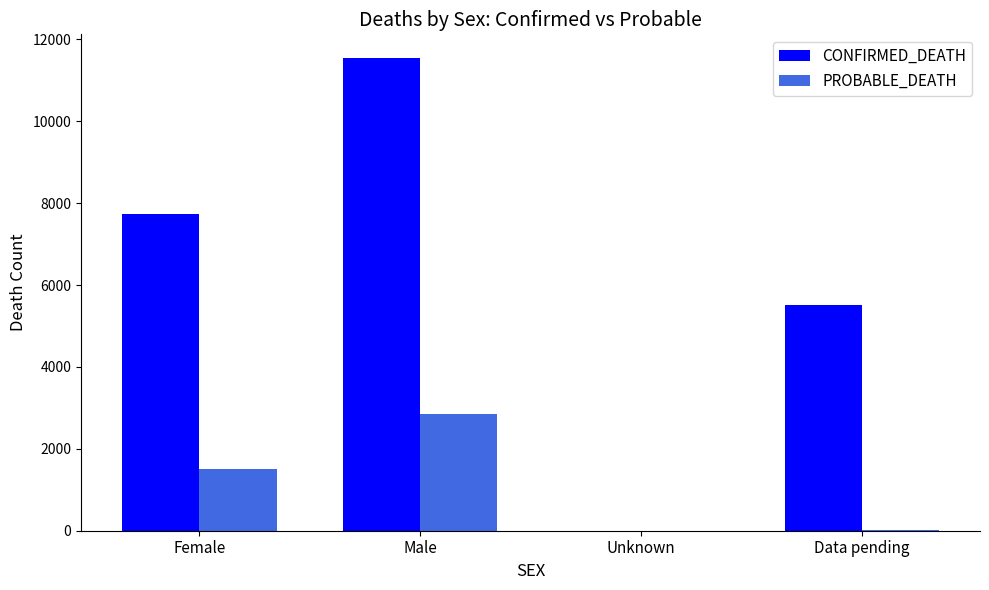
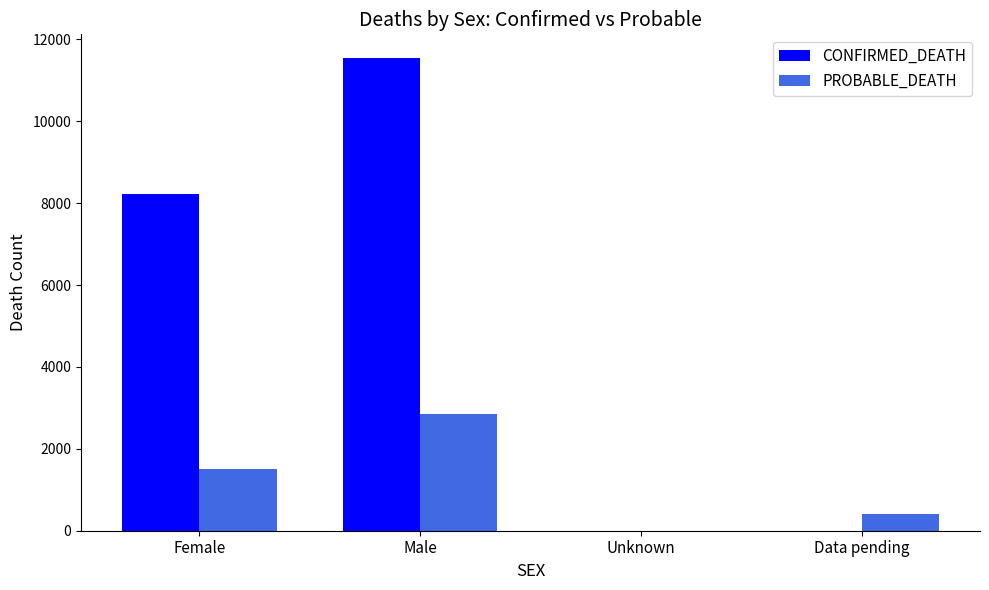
CONFIRMED_DEATH, Female: 7700 -> 8200
CONFIRMED_DEATH, Data pending: 5500 -> 0
PROBABLE_DEATH, Data pending: 0 -> 400
